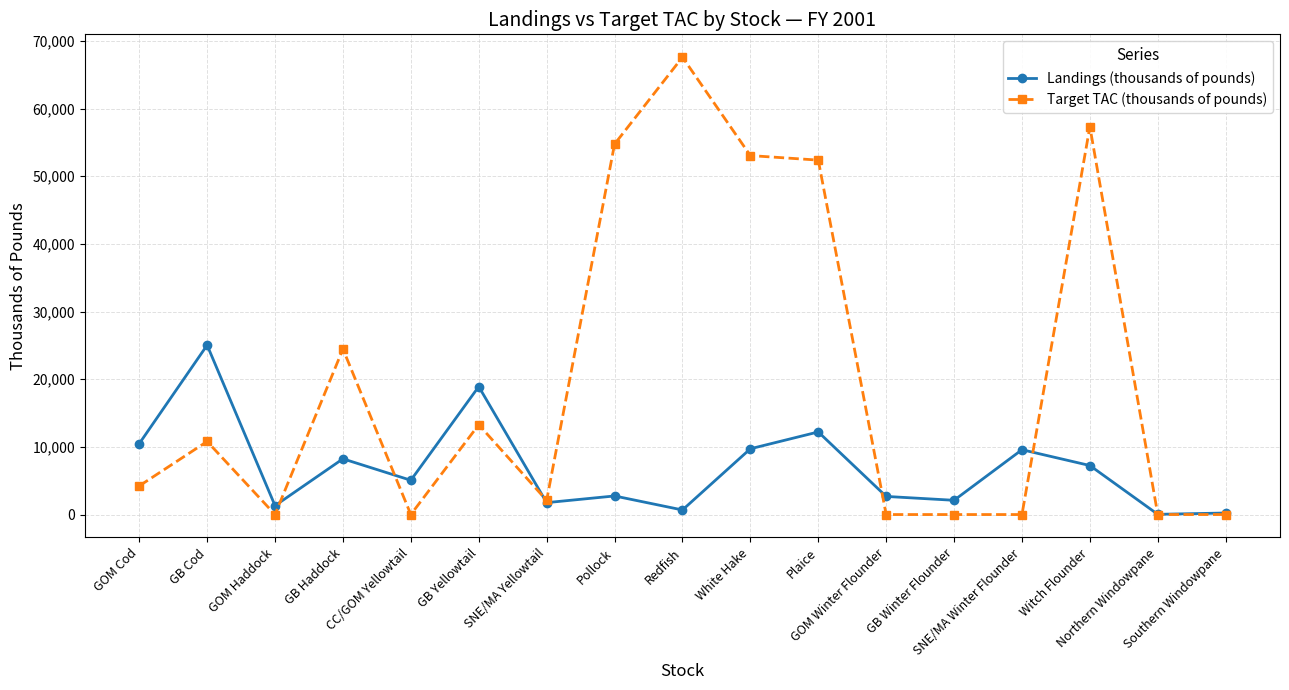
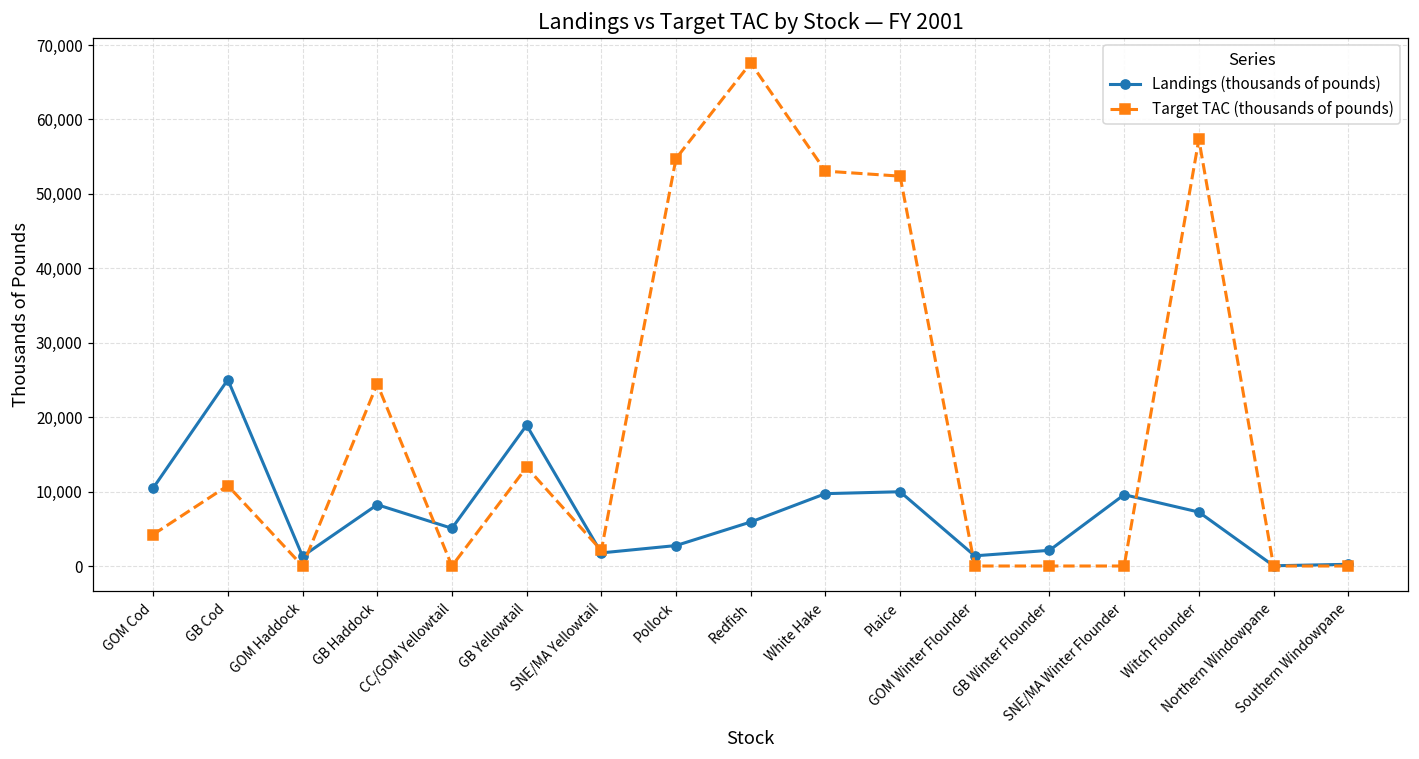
Landings (thousands of pounds), Redfish: 1,000 -> 6,000
Landings (thousands of pounds), Plaice: 12,000 -> 10,000
Landings (thousands of pounds), GOM Winter Flounder: 3,000 -> 1,000
